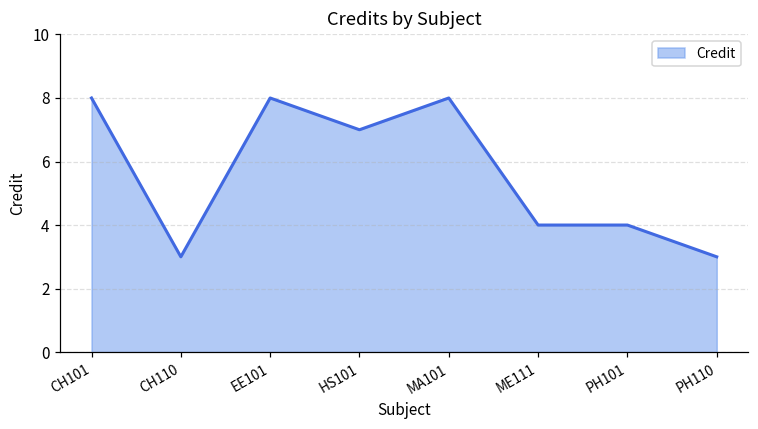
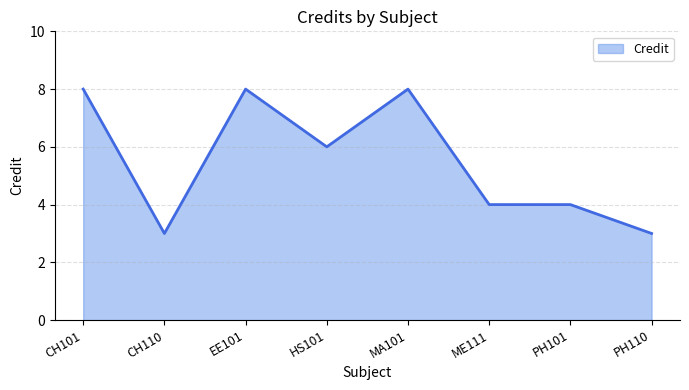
HS101: 7 -> 6
